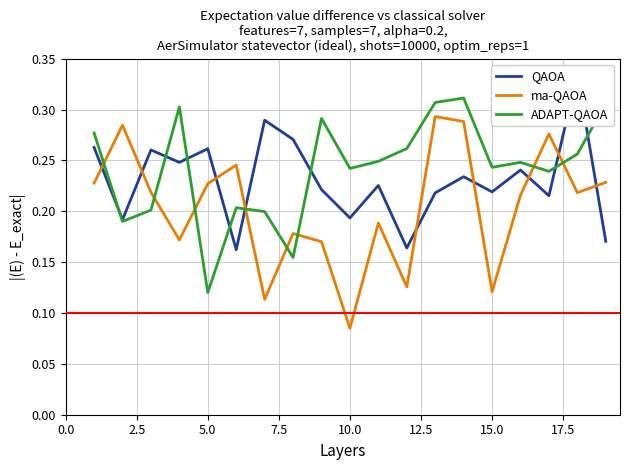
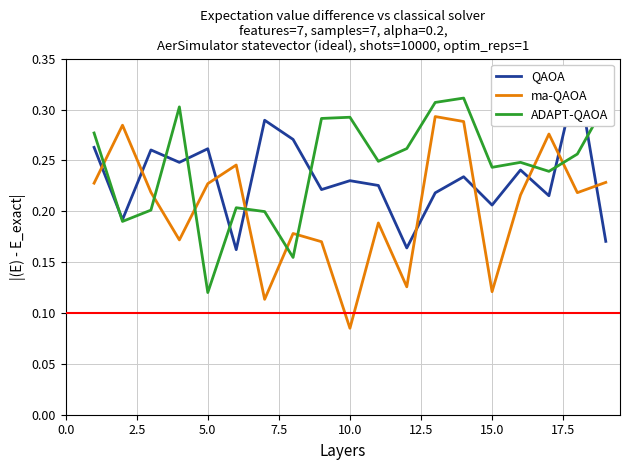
QAOA, 10.0: 0.193 -> 0.230
ADAPT-QAOA, 10.0: 0.242 -> 0.292
QAOA, 15.0: 0.219 -> 0.206
